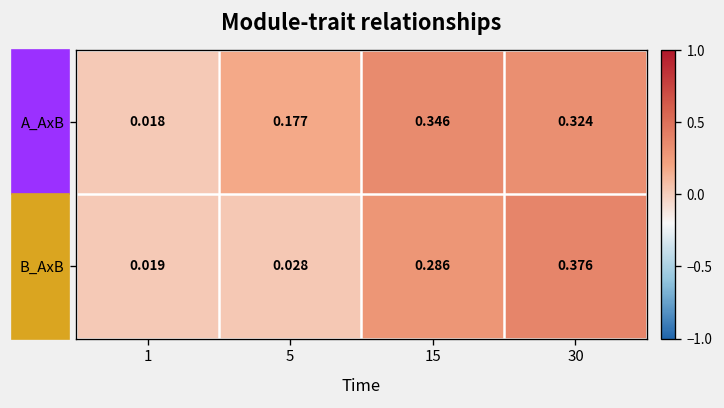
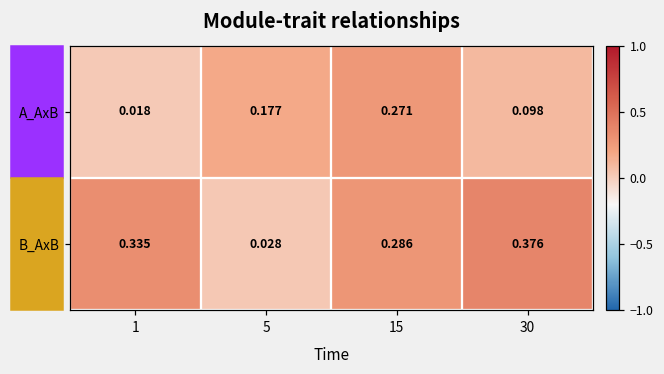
A_AxB, 15: 0.346 -> 0.271
A_AxB, 30: 0.324 -> 0.098
B_AxB, 1: 0.019 -> 0.335
